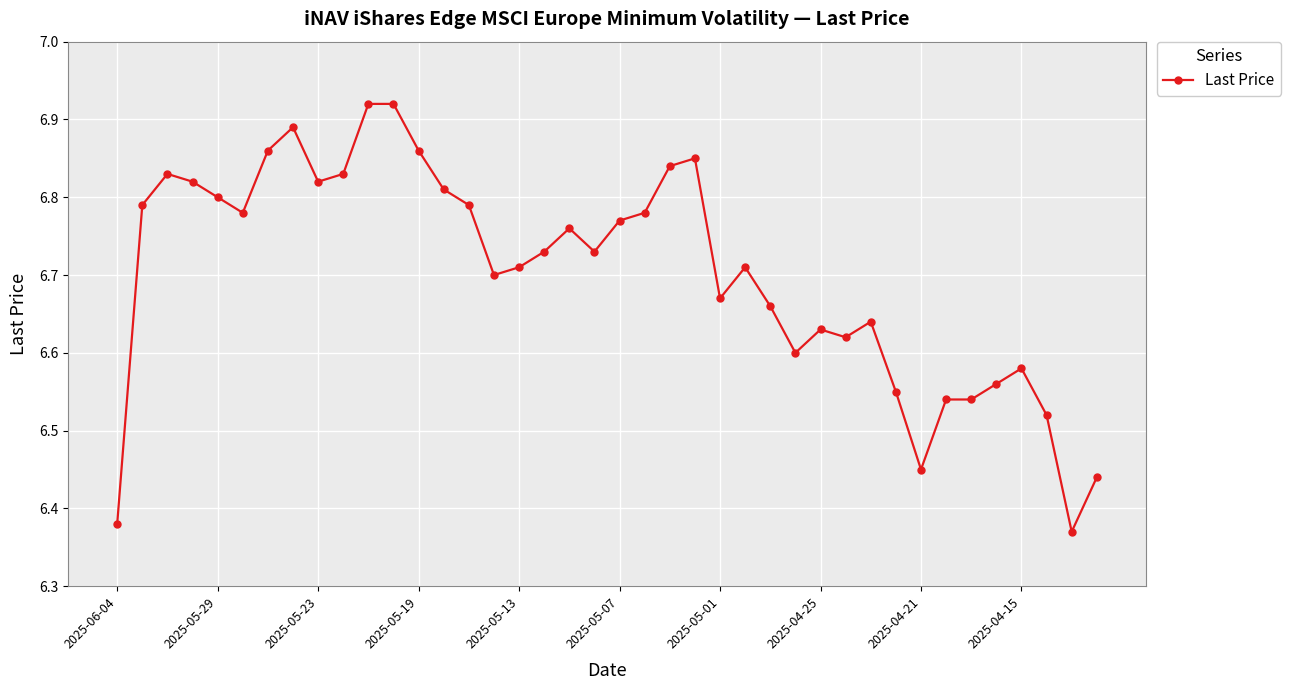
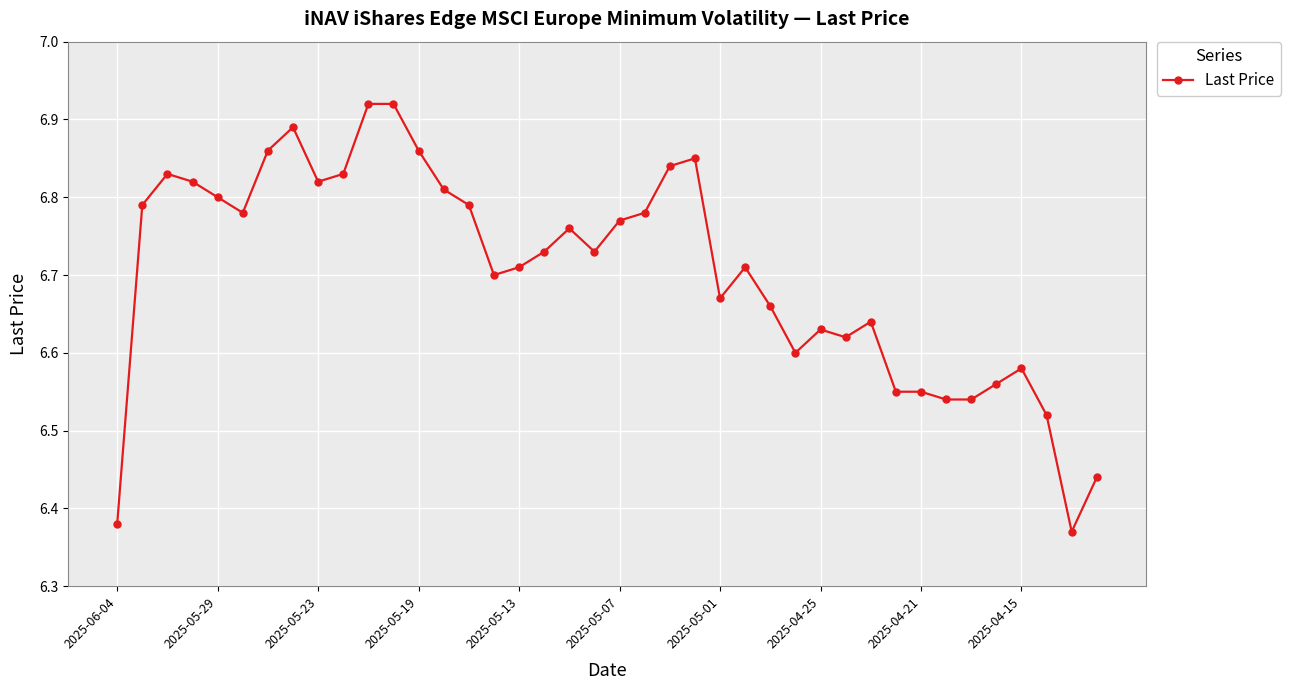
2025-04-21: 6.45 -> 6.55
